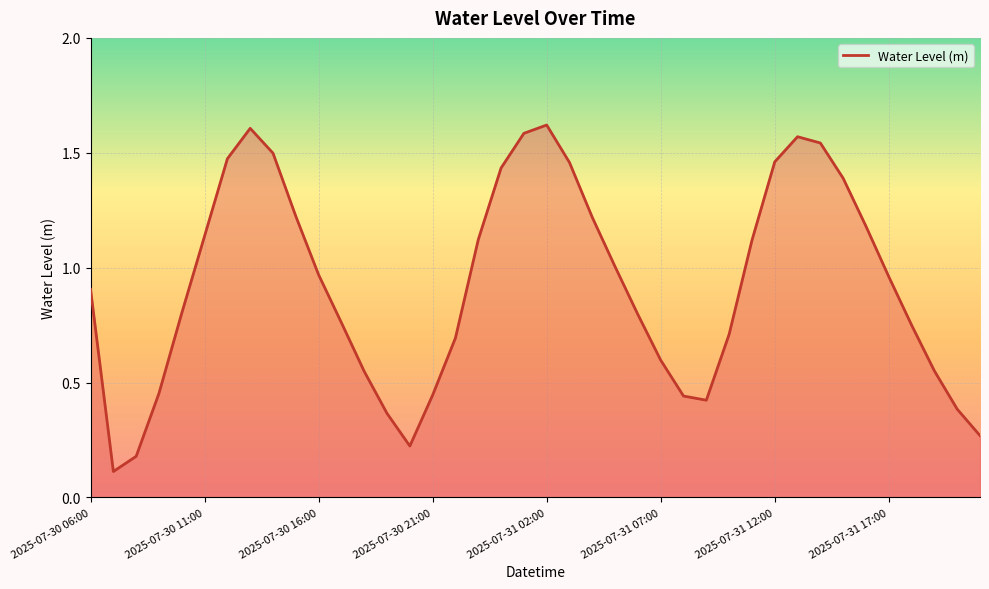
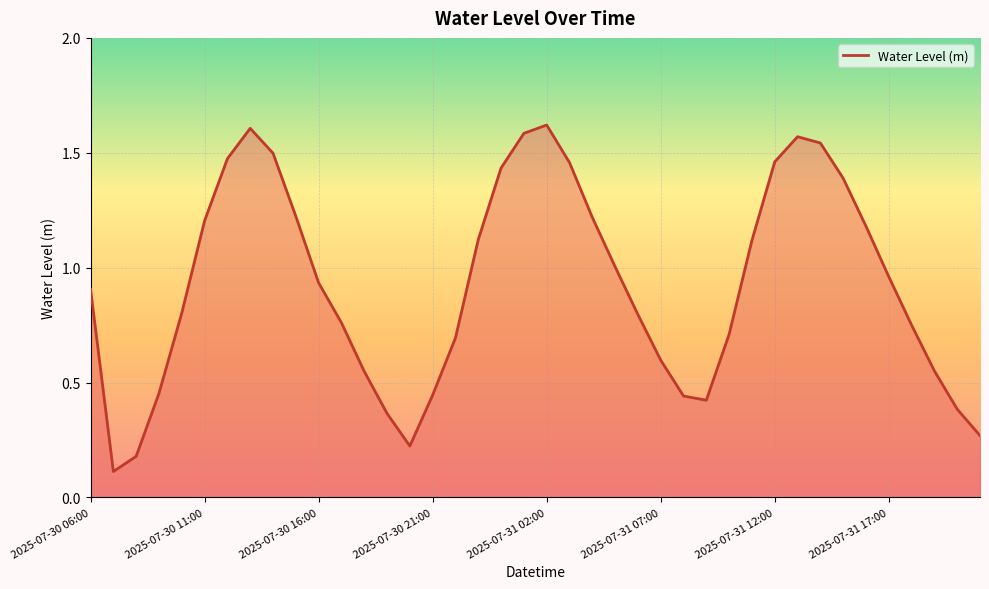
2025-07-30 11:00: 1.14 -> 1.20
2025-07-30 16:00: 0.97 -> 0.93
